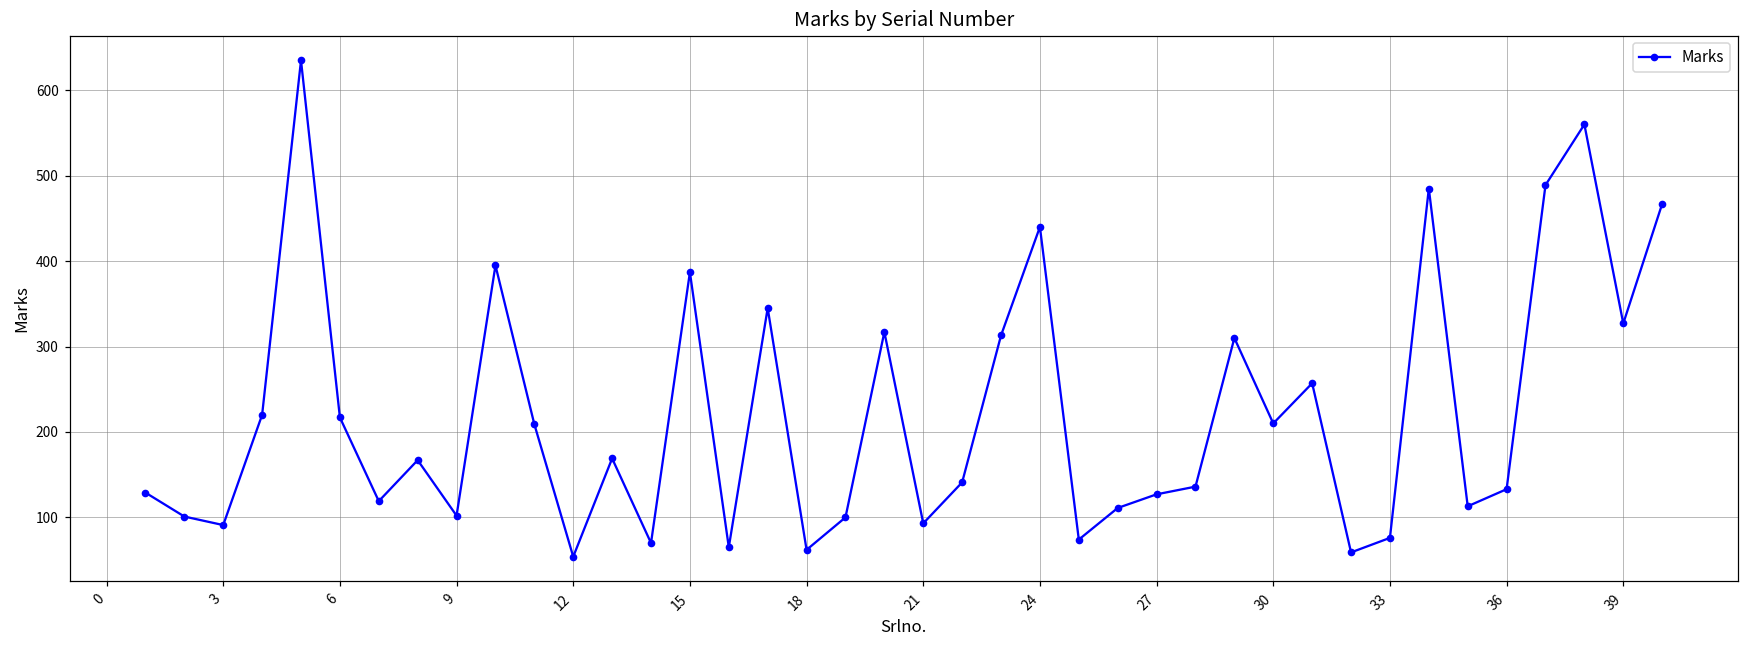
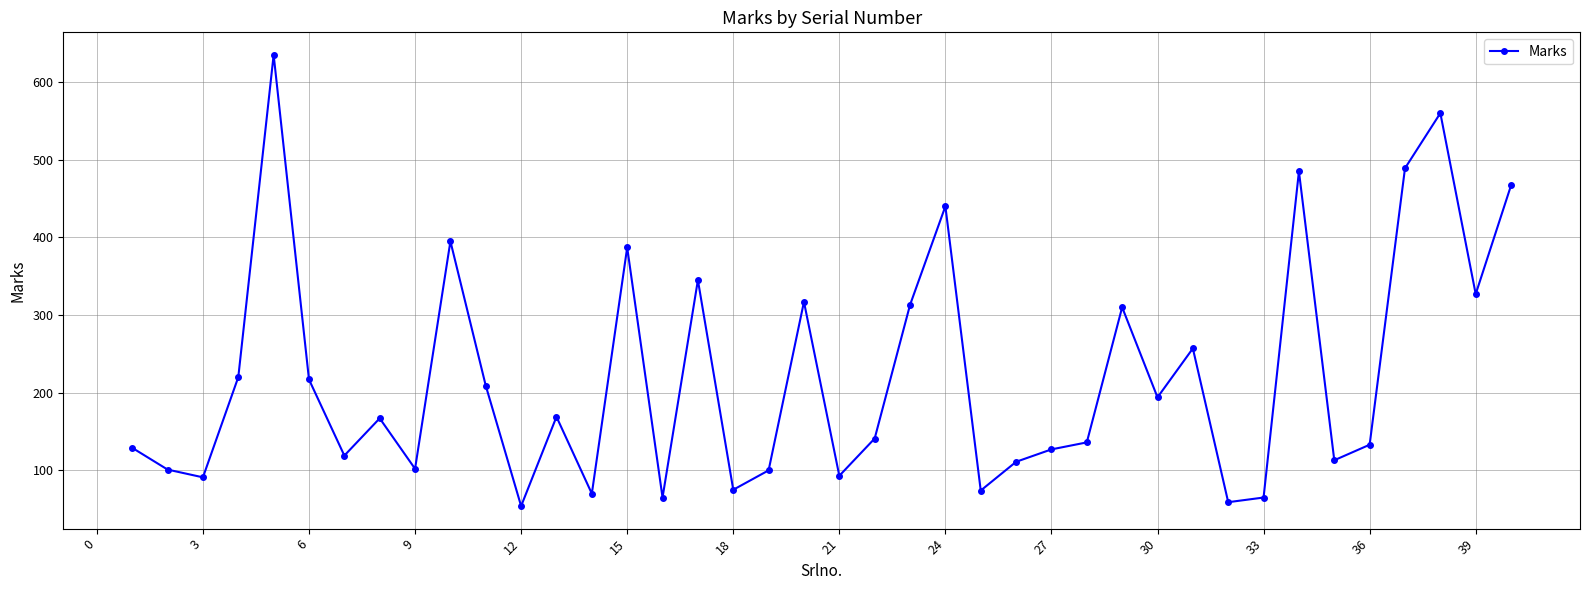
18: 60 -> 80
30: 210 -> 190
33: 80 -> 70
